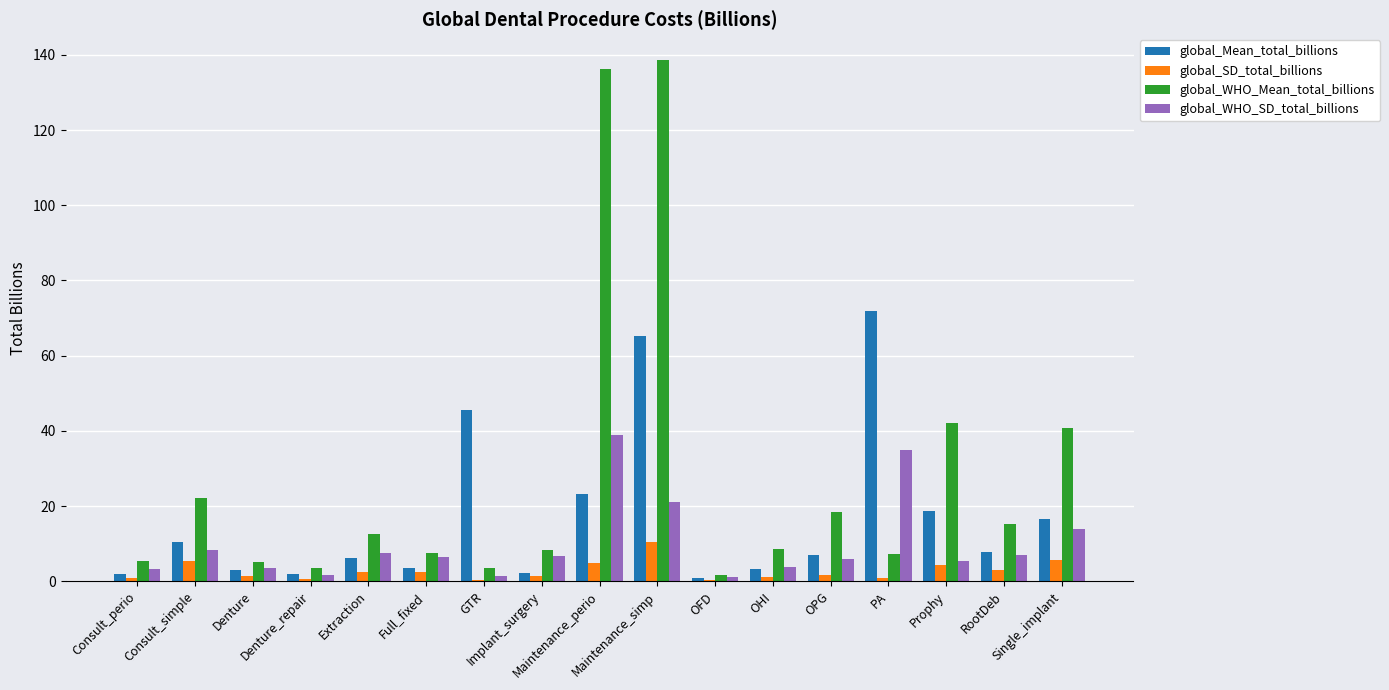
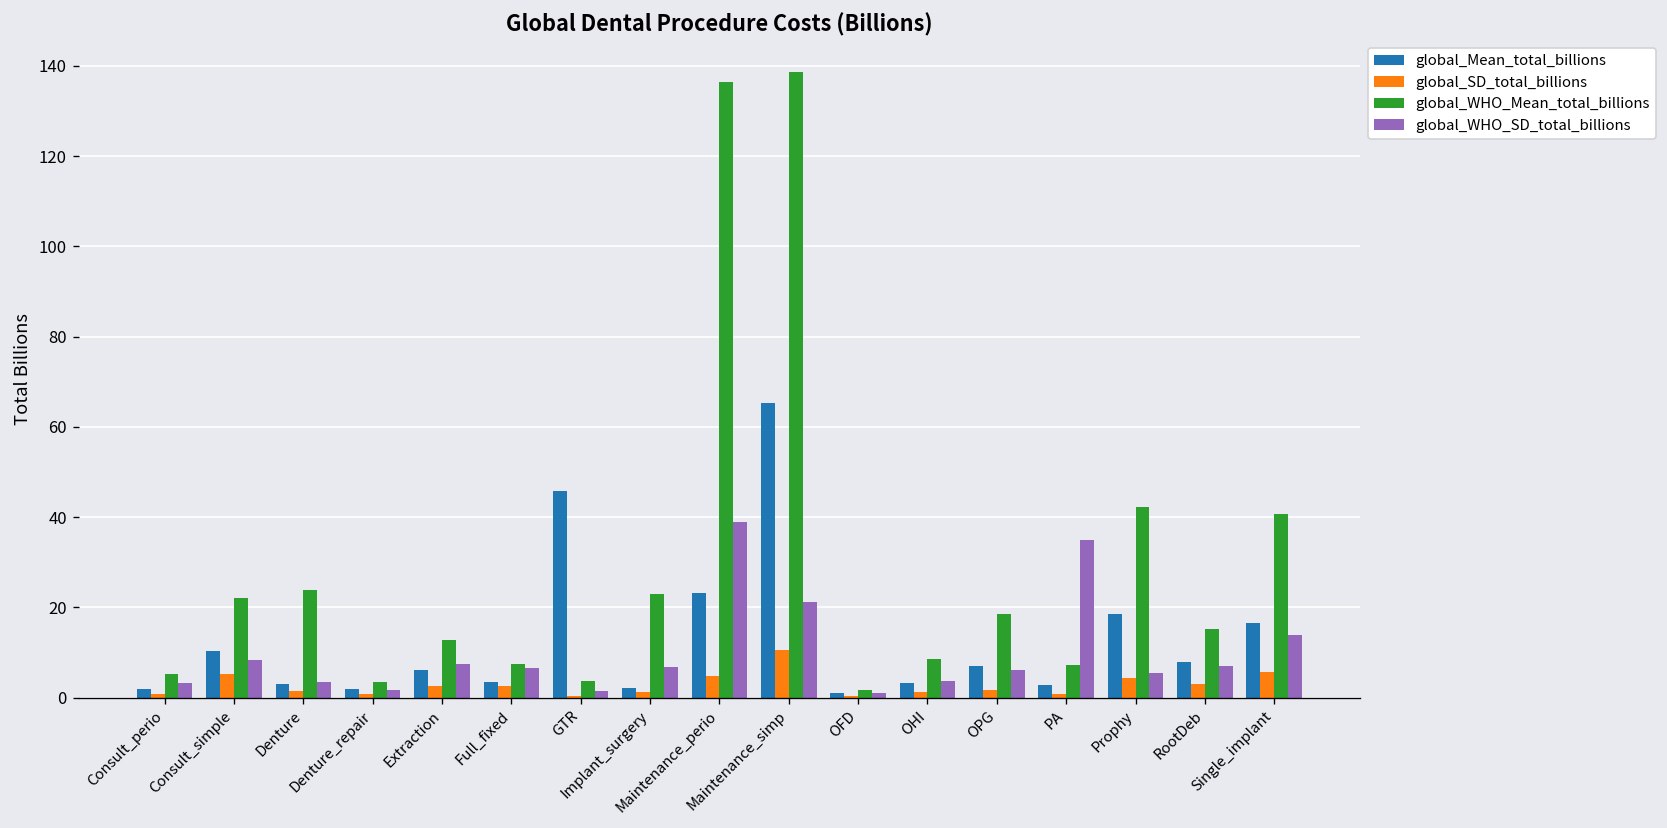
global_WHO_Mean_total_billions, Denture: 5 -> 24
global_WHO_Mean_total_billions, Implant_surgery: 8 -> 23
global_Mean_total_billions, PA: 72 -> 3
